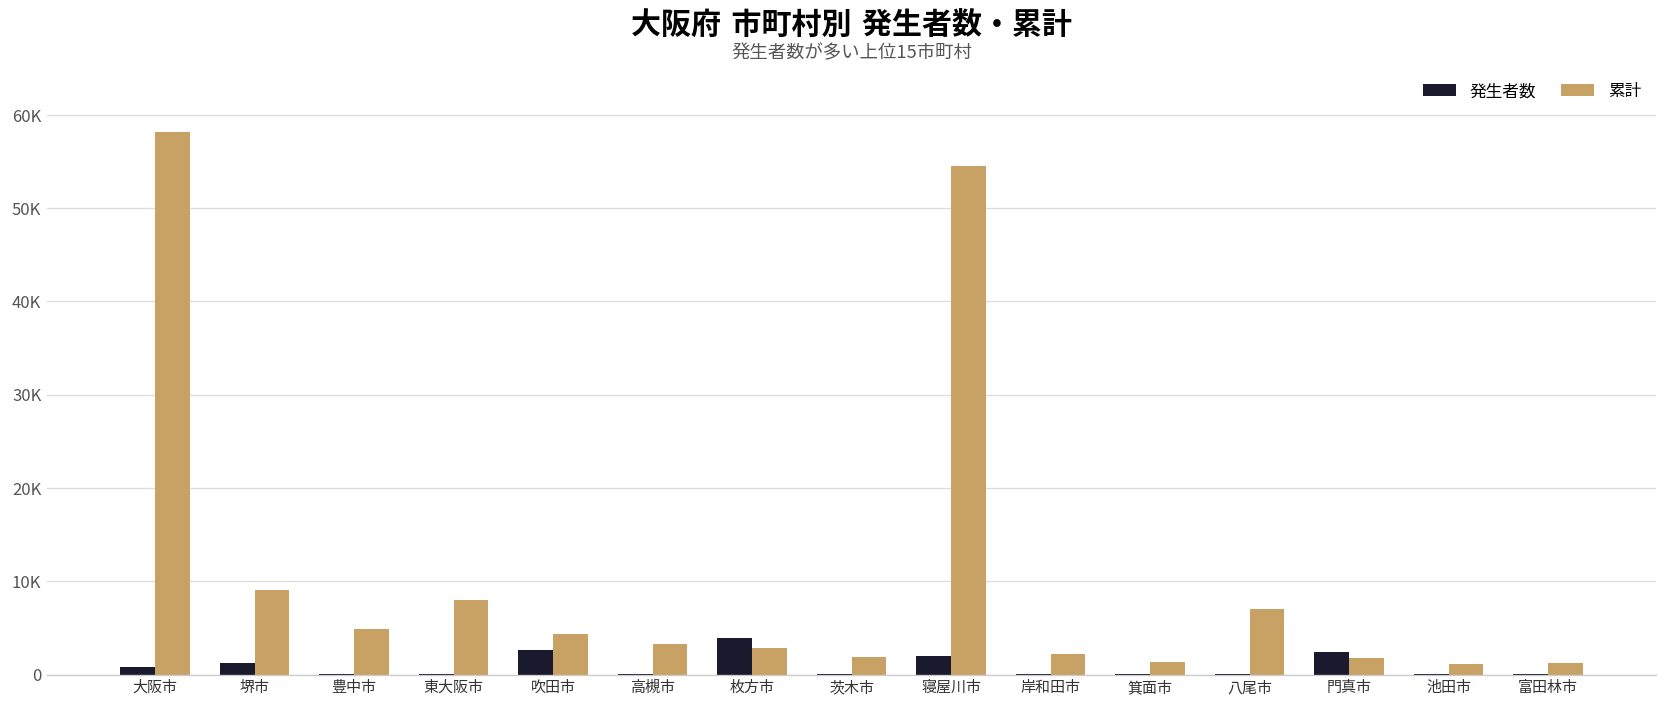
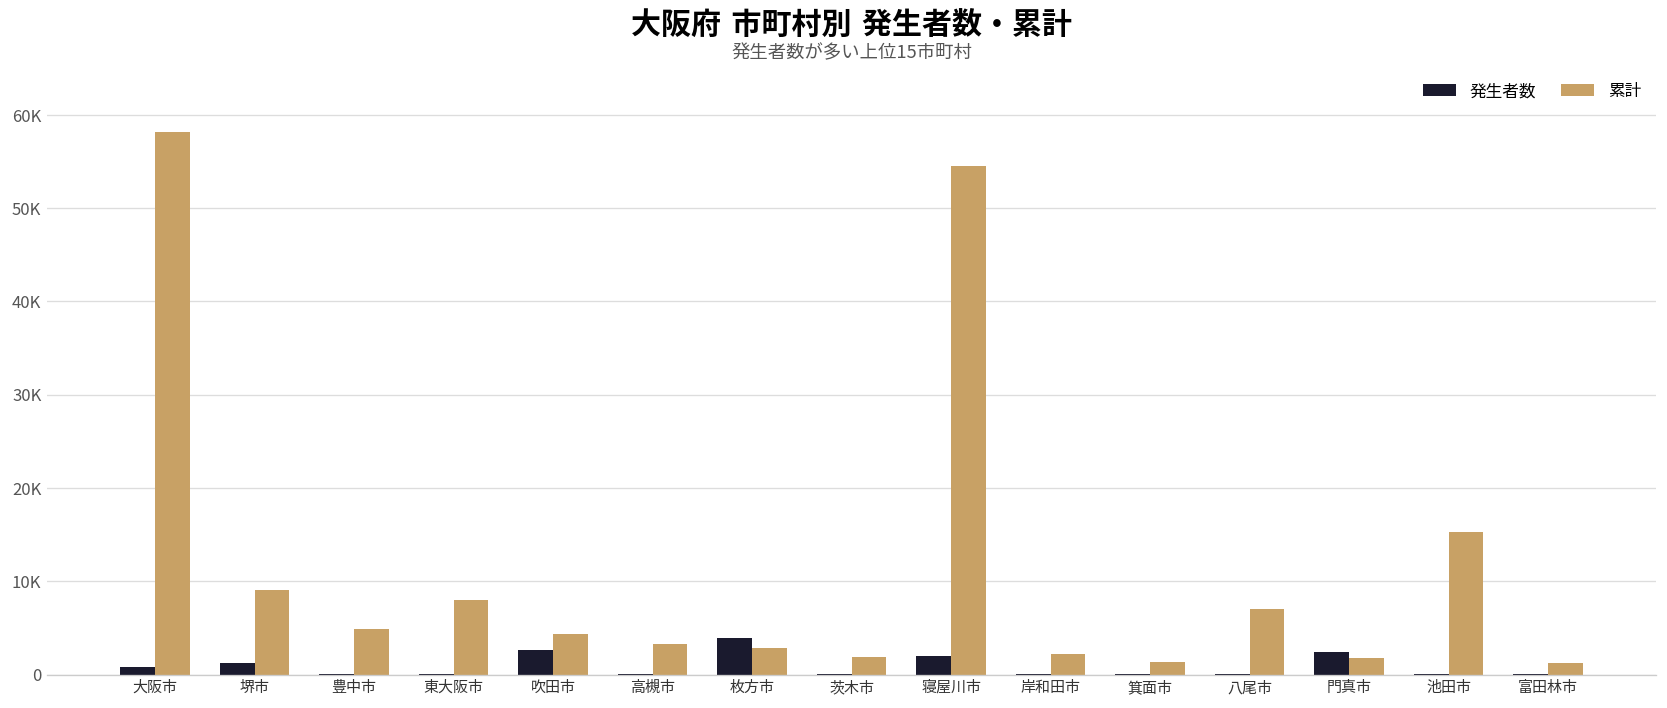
累計, 池田市: 1000 -> 15000
